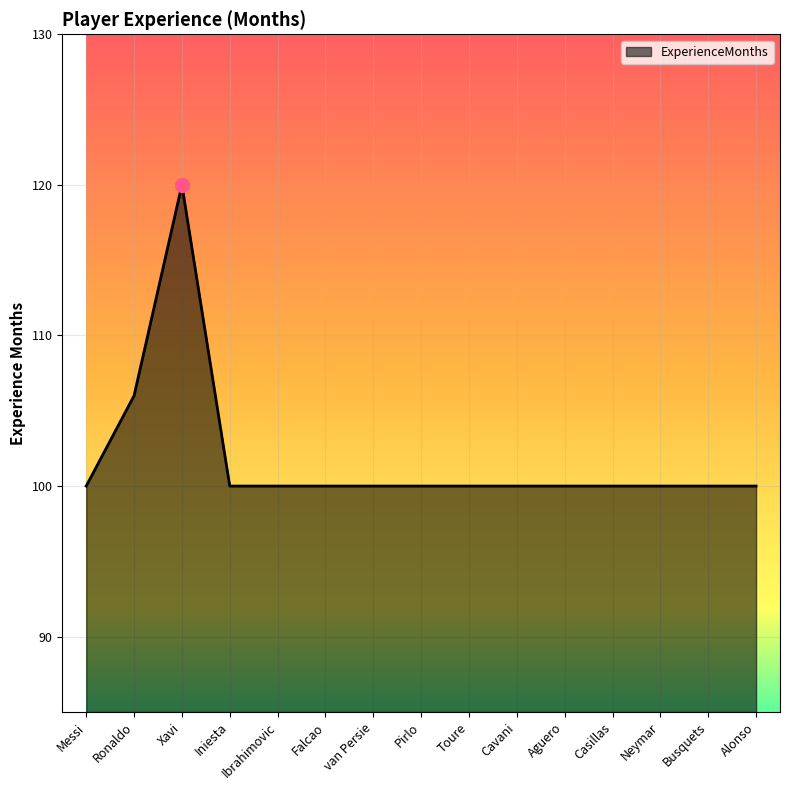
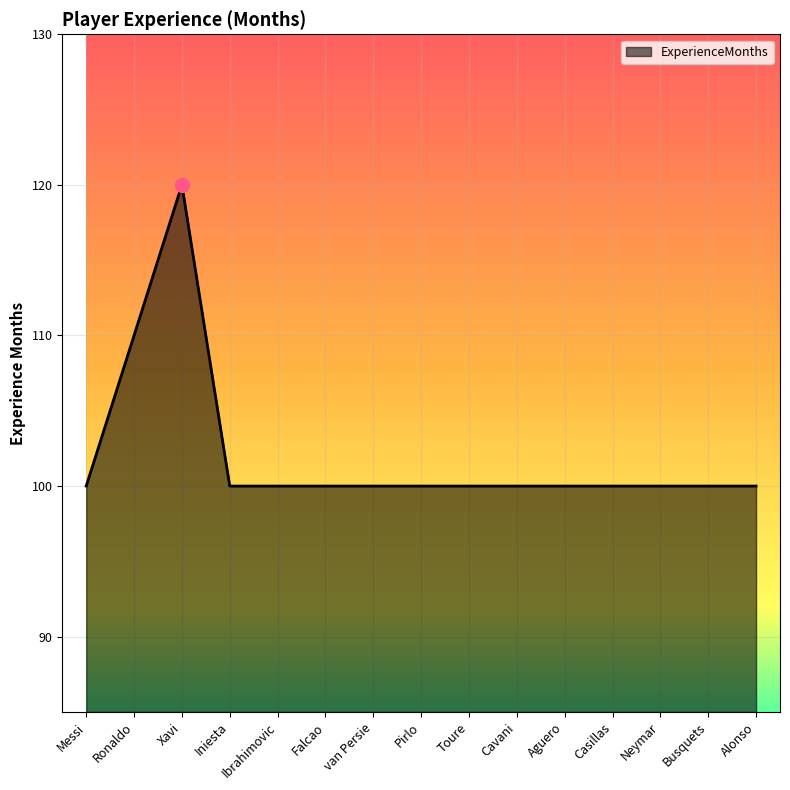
ExperienceMonths, Ronaldo: 106 -> 110
